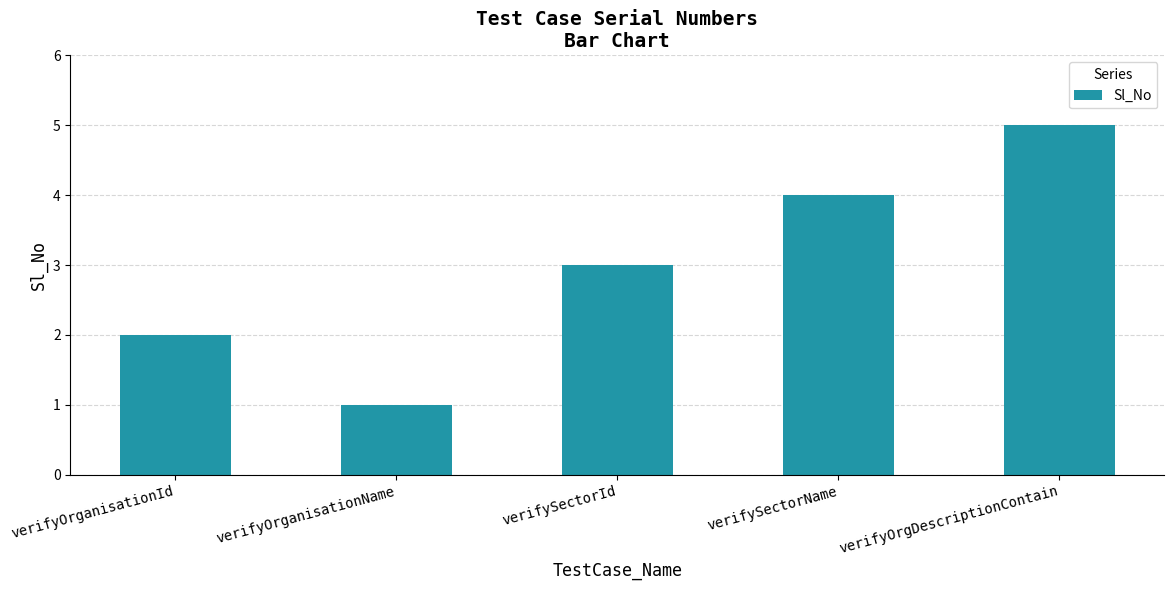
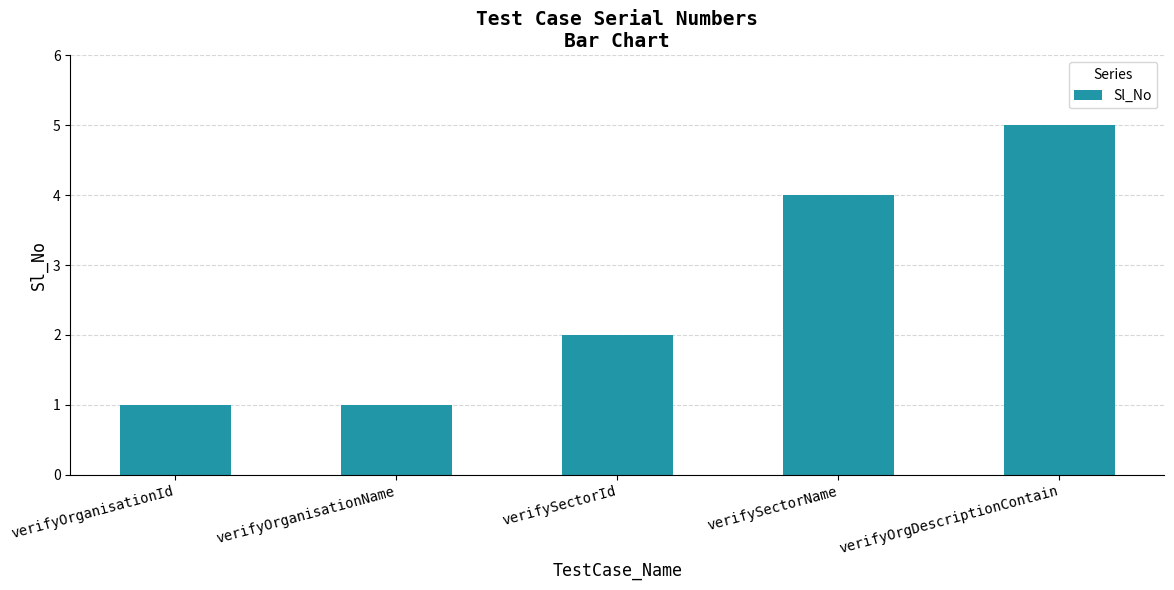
verifyOrganisationId: 2 -> 1
verifySectorId: 3 -> 2
